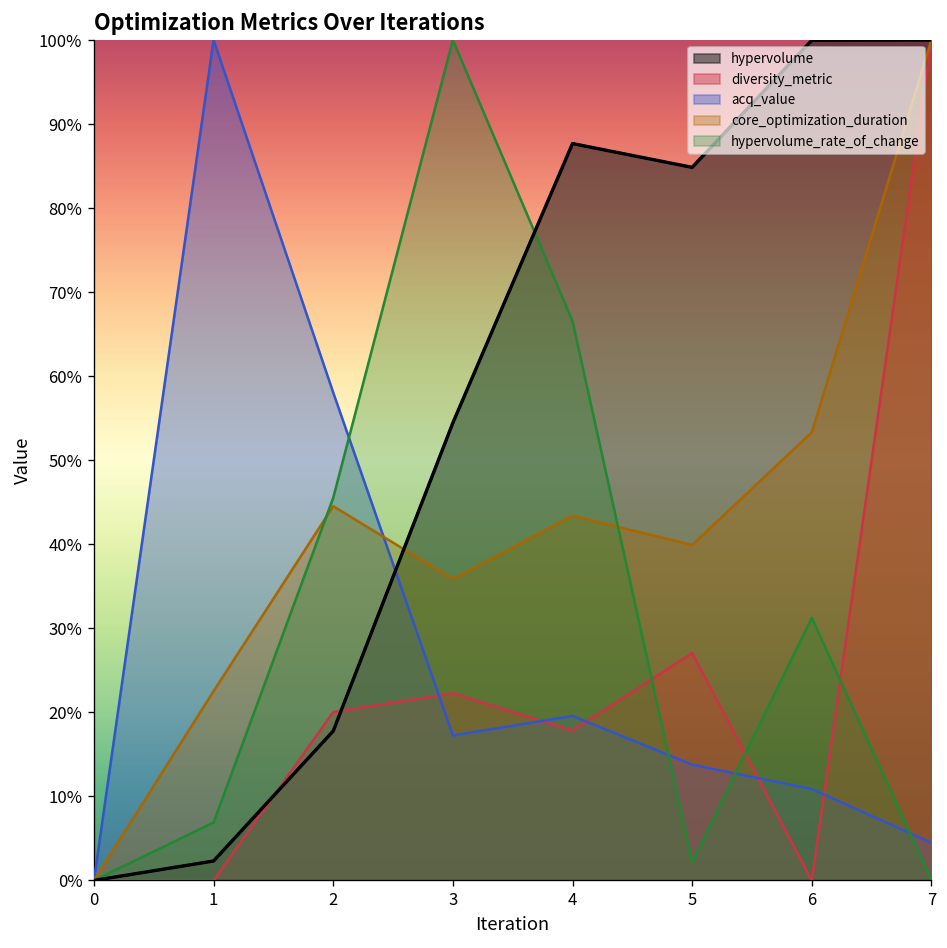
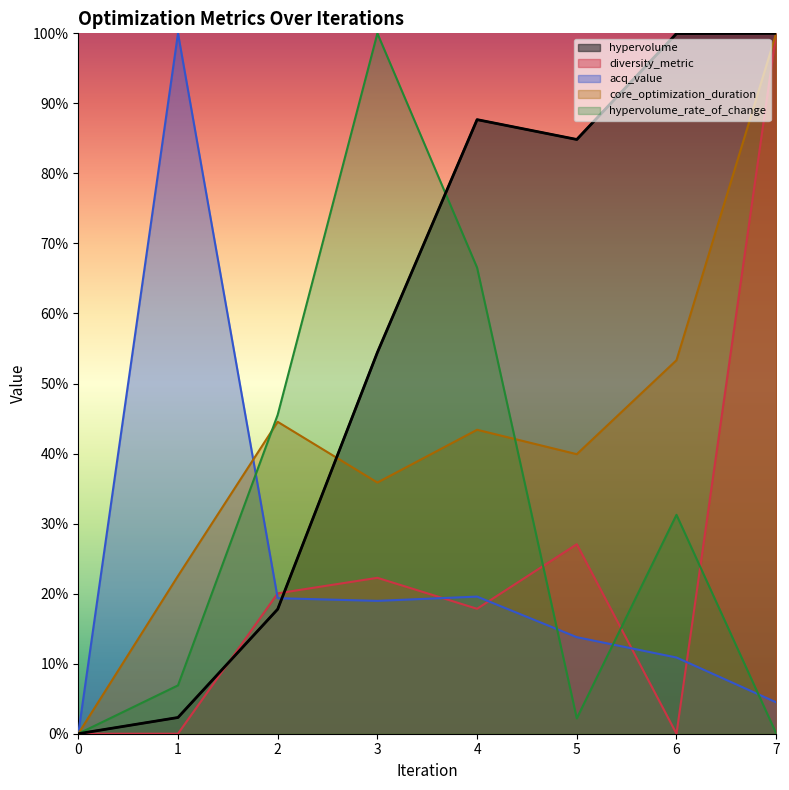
acq_value, 2: 58% -> 19%
acq_value, 3: 17% -> 19%
